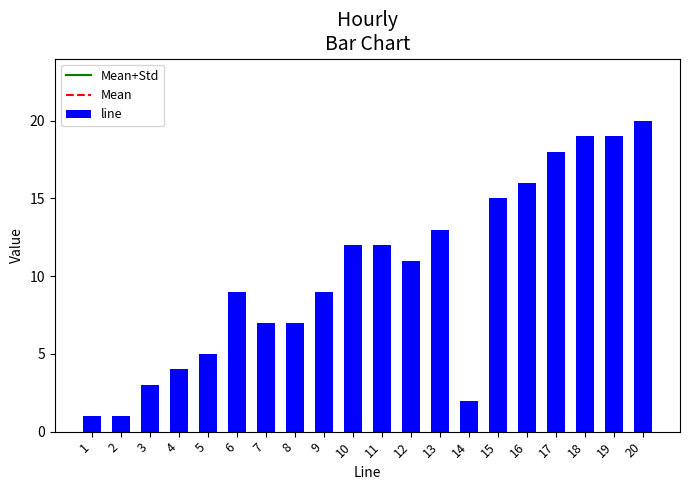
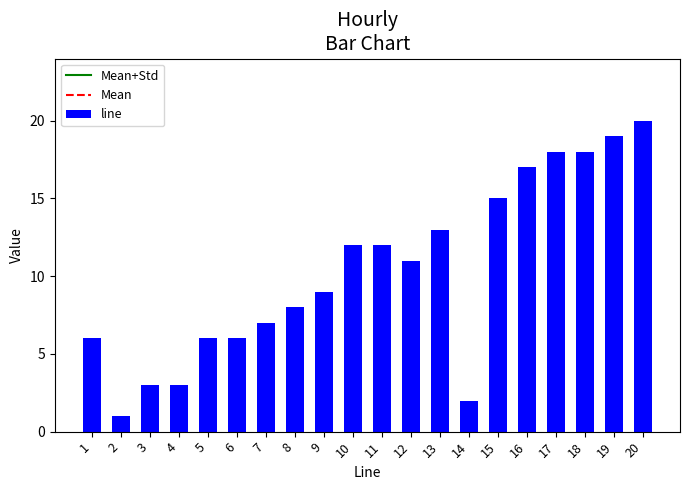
1: 1 -> 6
4: 4 -> 3
5: 5 -> 6
6: 9 -> 6
8: 7 -> 8
16: 16 -> 17
18: 19 -> 18
